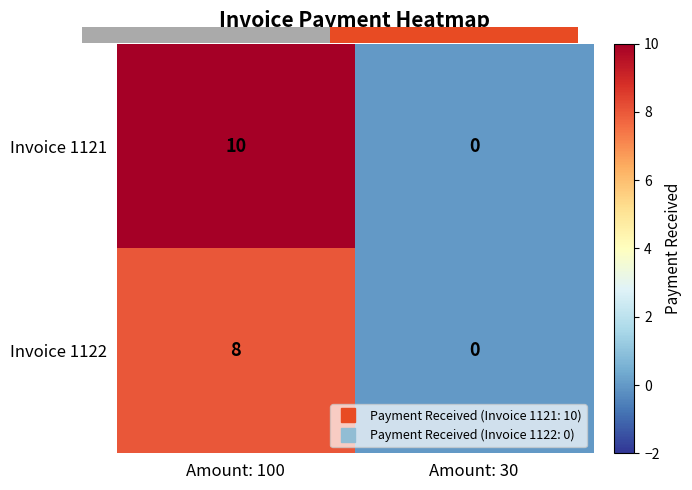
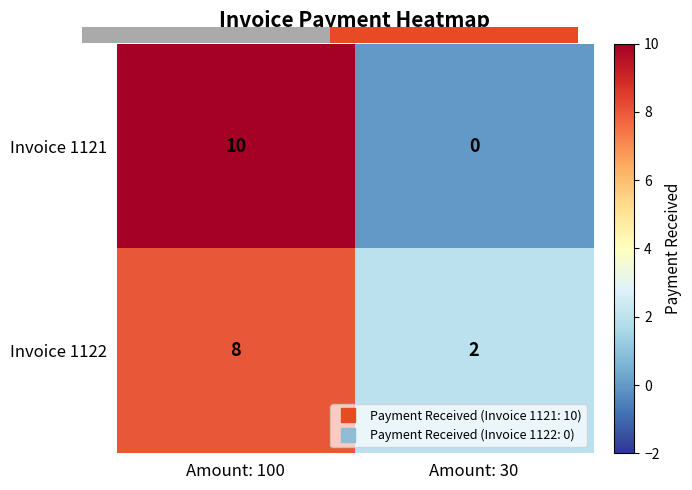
Invoice Payment Heatmap, Invoice 1122, Amount: 30: 0 -> 2
